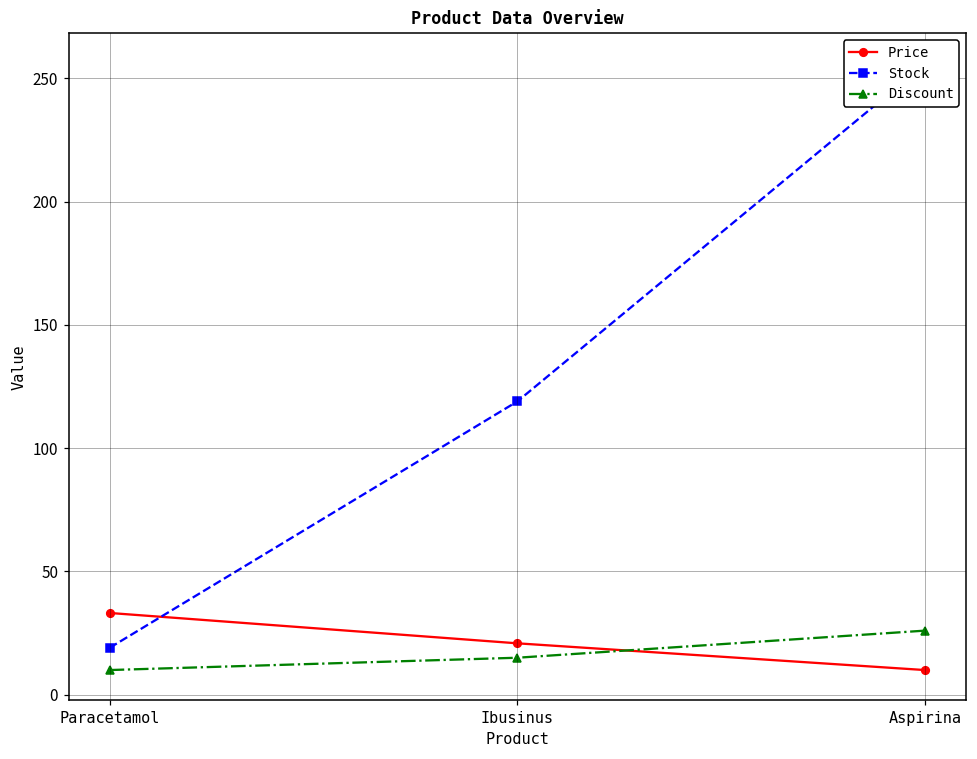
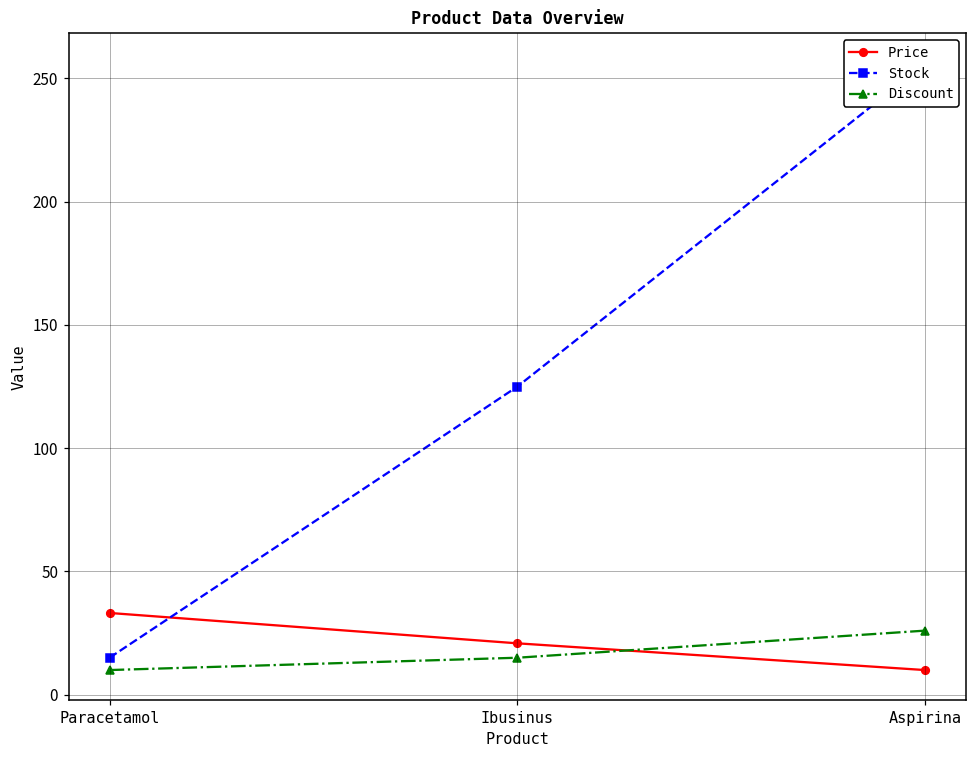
Stock, Paracetamol: 19 -> 15
Stock, Ibusinus: 119 -> 125
